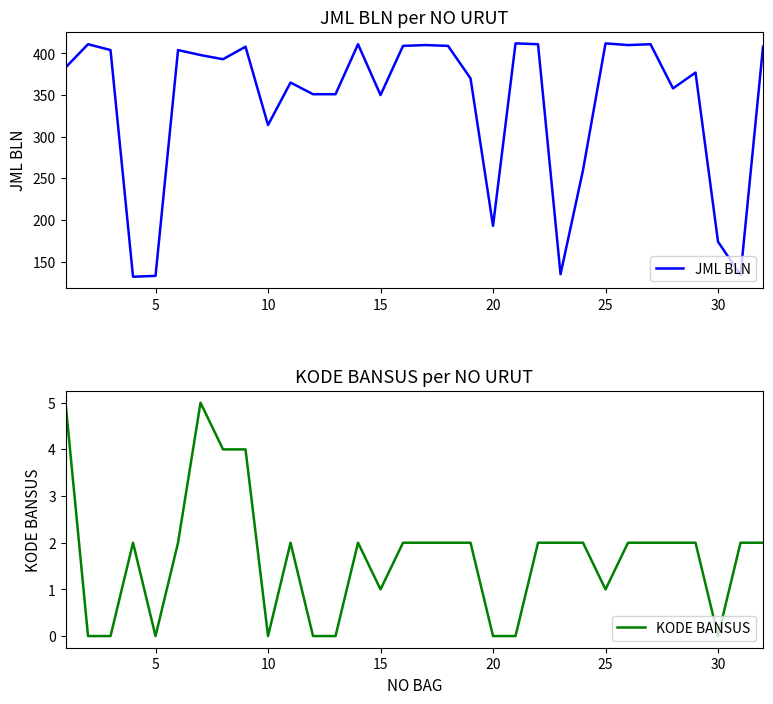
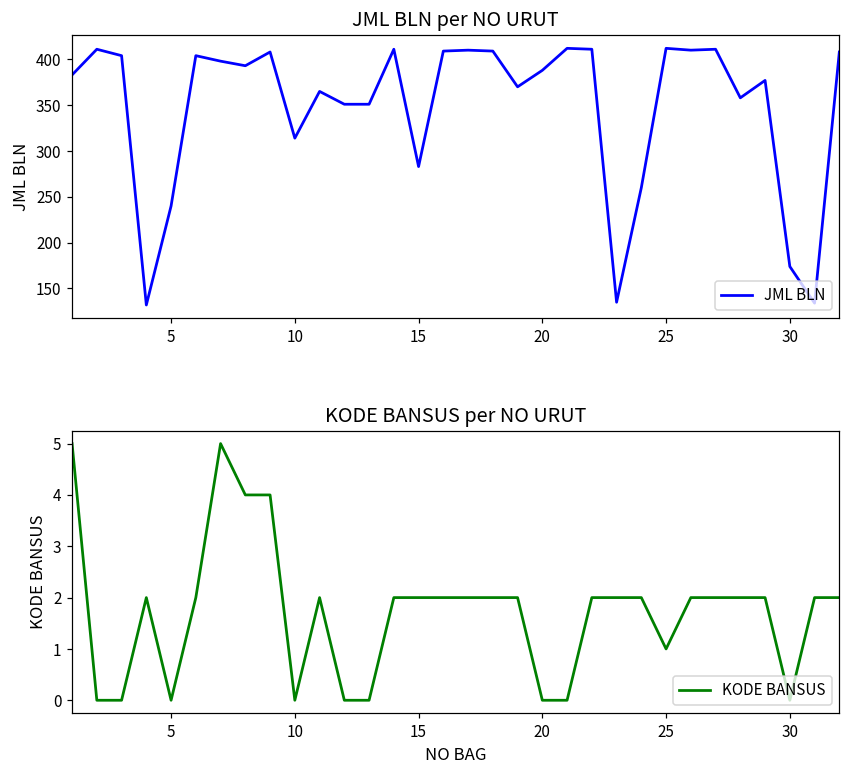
JML BLN per NO URUT, 5: 130 -> 240
JML BLN per NO URUT, 15: 350 -> 280
JML BLN per NO URUT, 20: 190 -> 390
KODE BANSUS per NO URUT, 15: 1 -> 2
